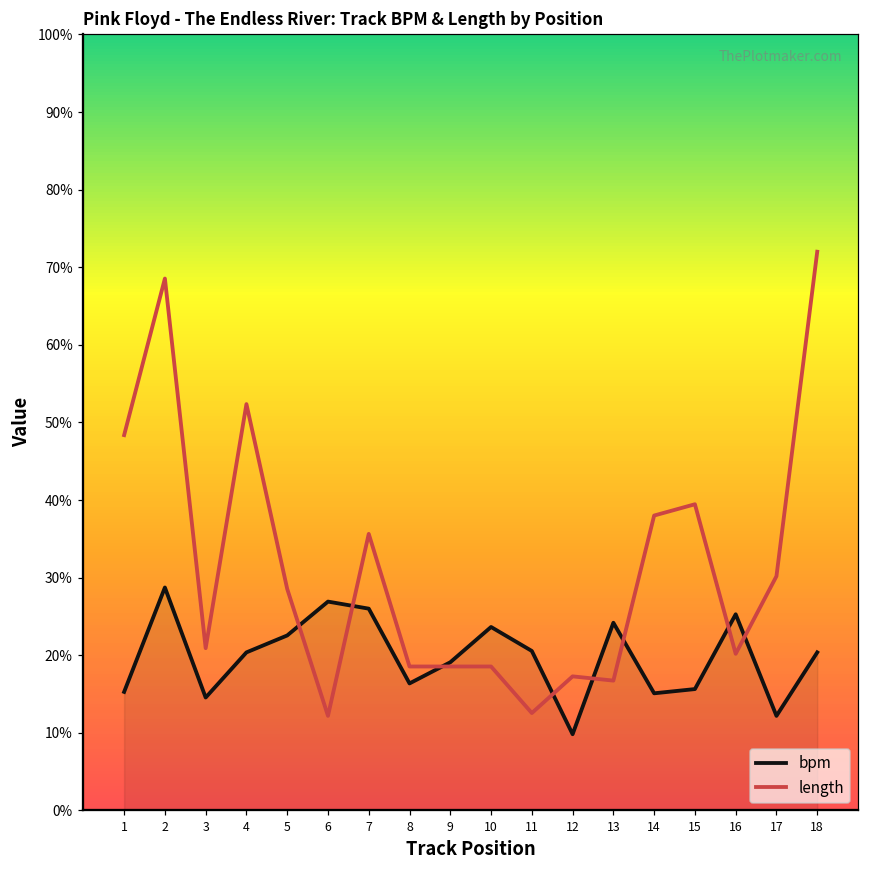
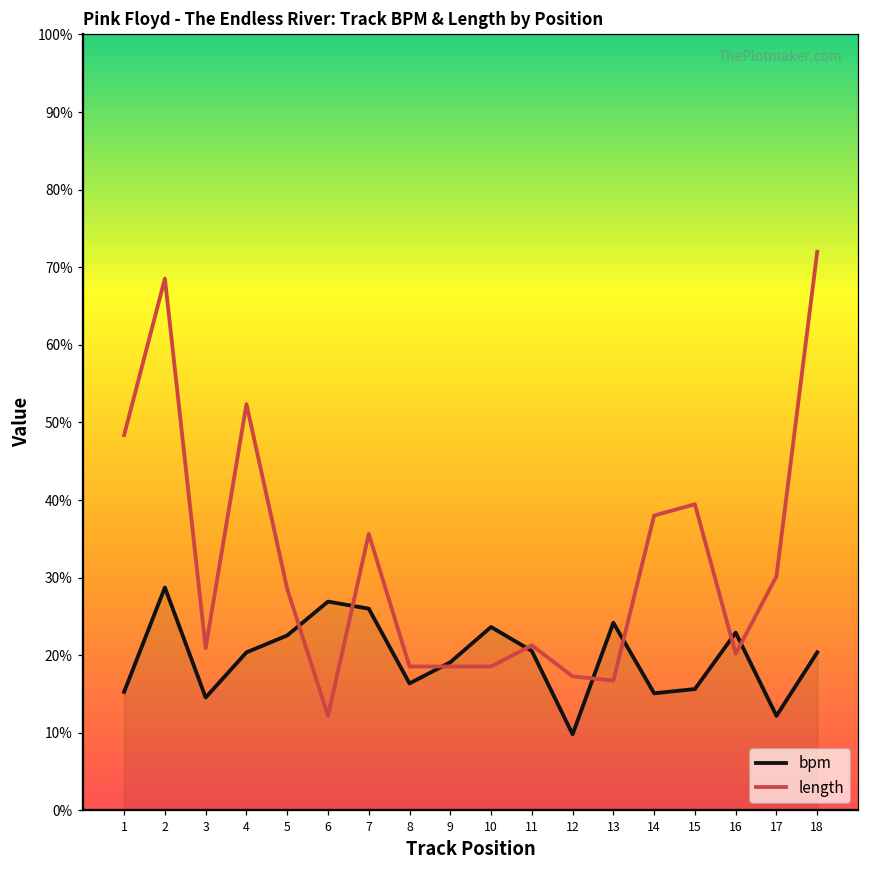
length, 11: 13% -> 21%
bpm, 16: 25% -> 23%
